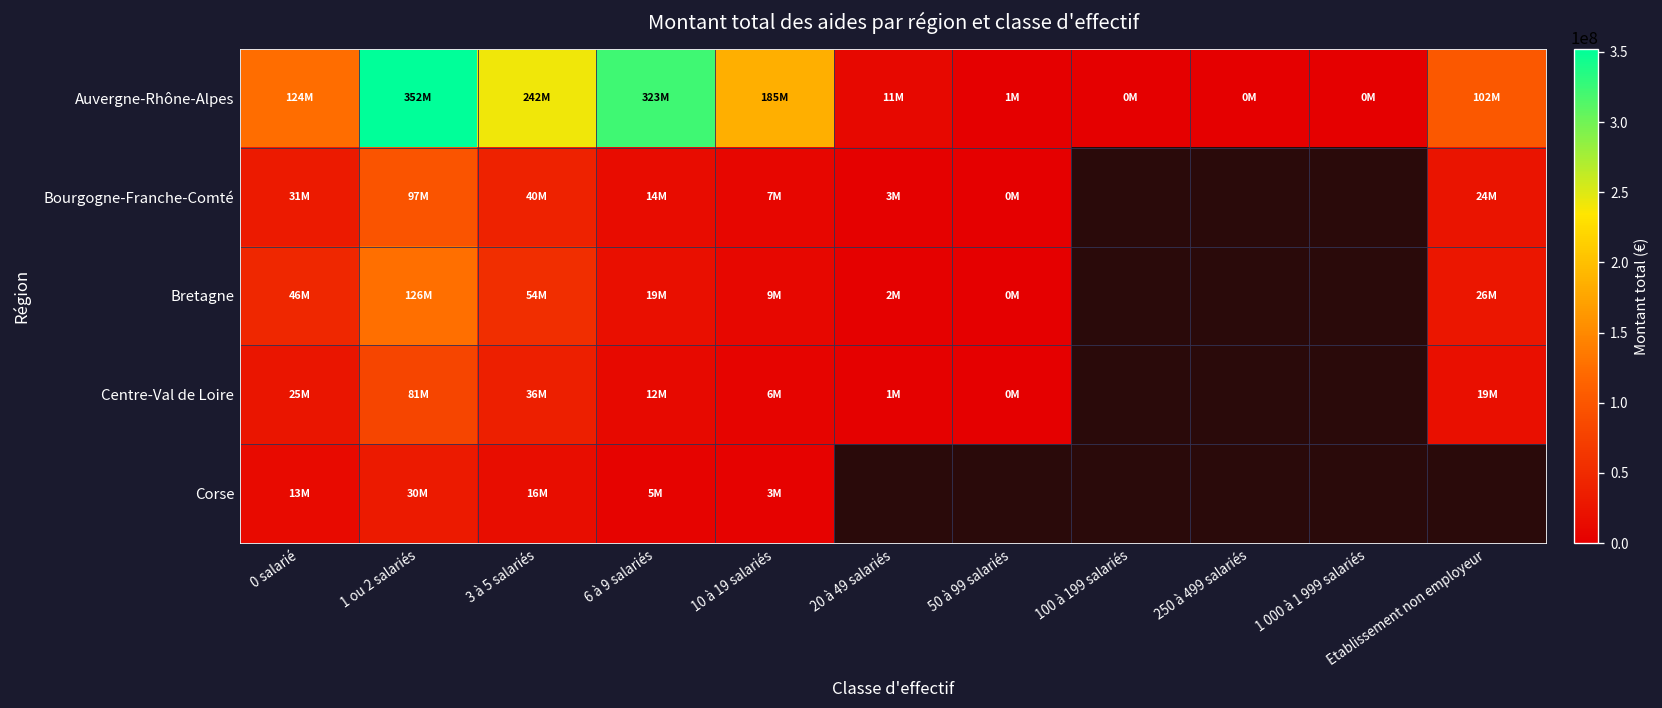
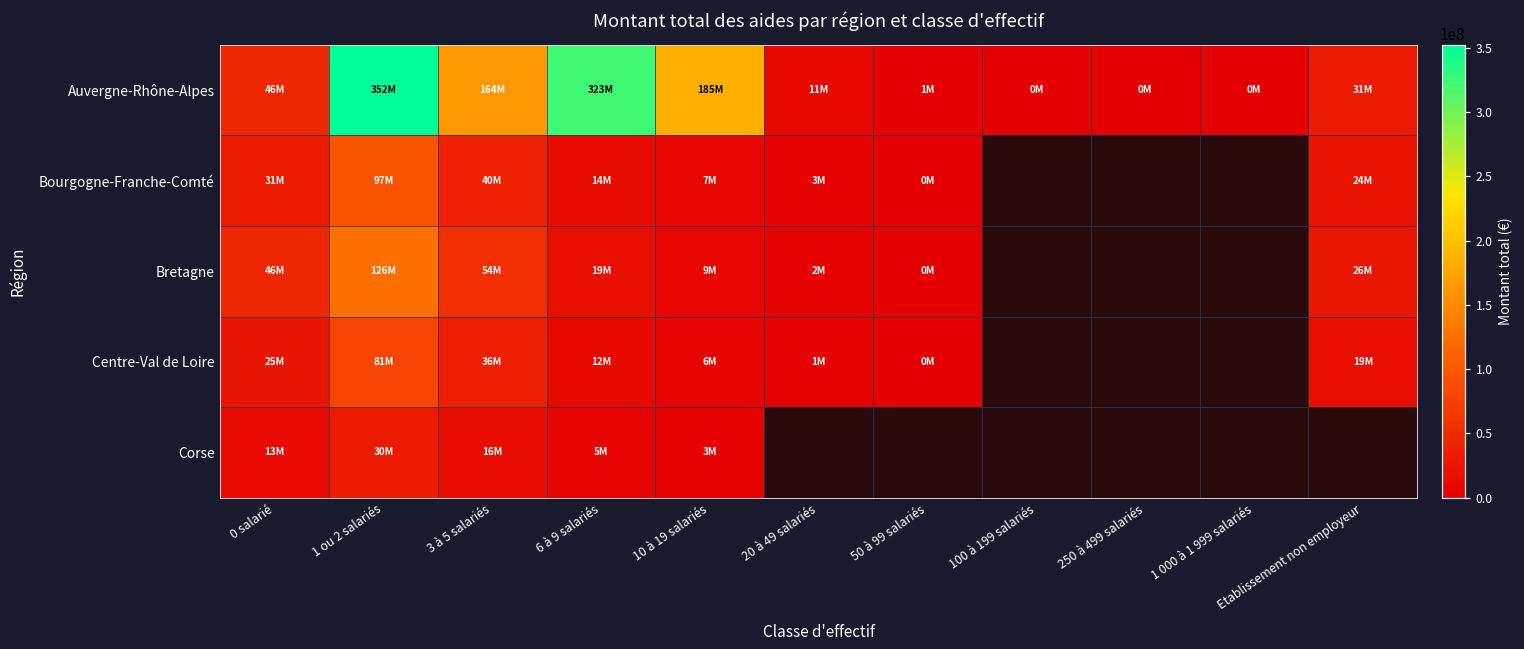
Auvergne-Rhône-Alpes, 0 salarié: 124M -> 46M
Auvergne-Rhône-Alpes, 3 à 5 salariés: 242M -> 164M
Auvergne-Rhône-Alpes, Etablissement non employeur: 102M -> 31M
